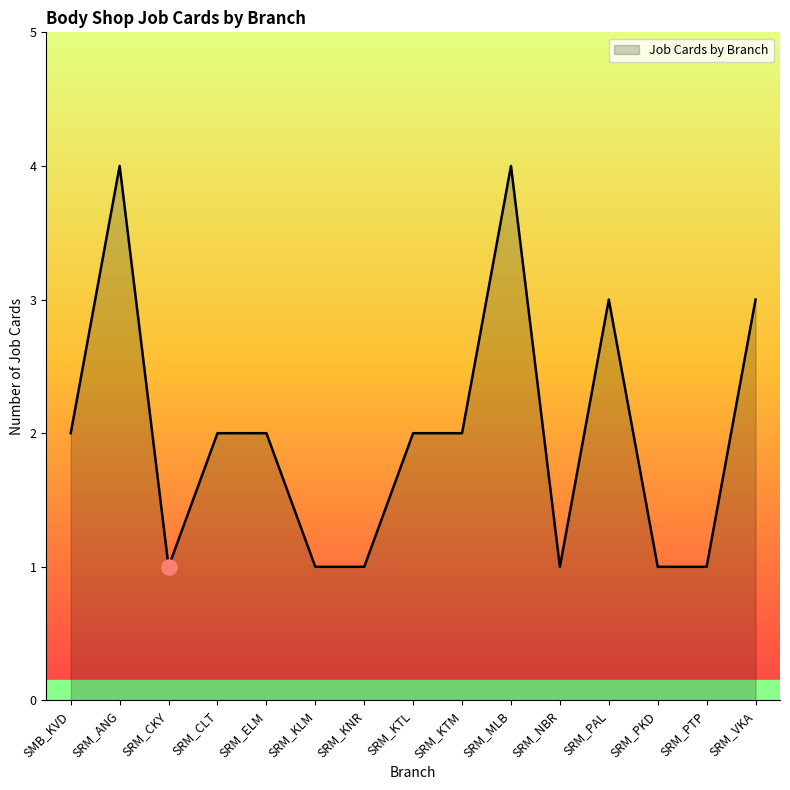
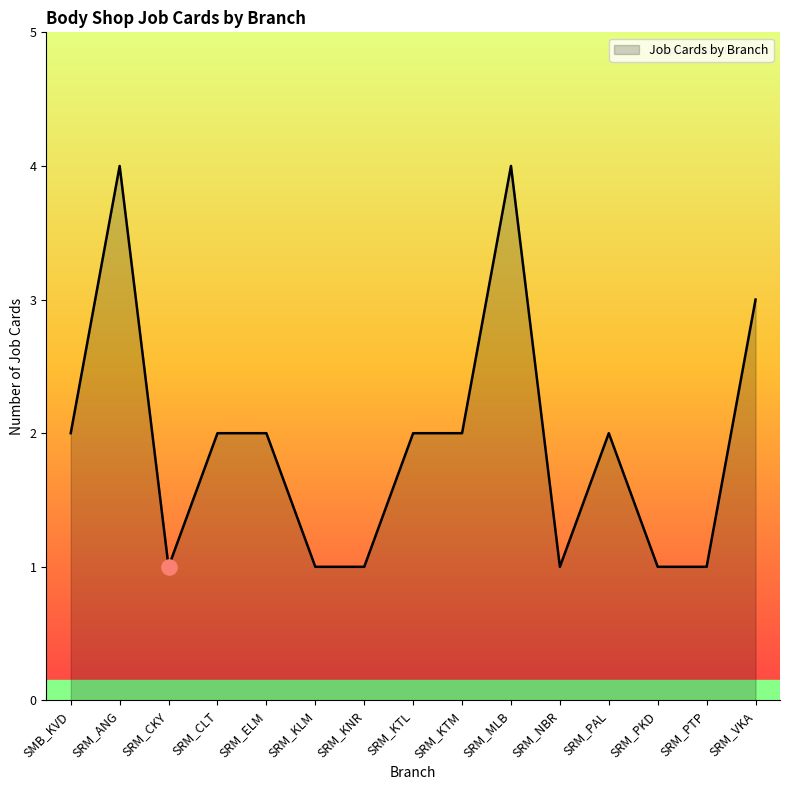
Job Cards by Branch, SRM_PAL: 3 -> 2
